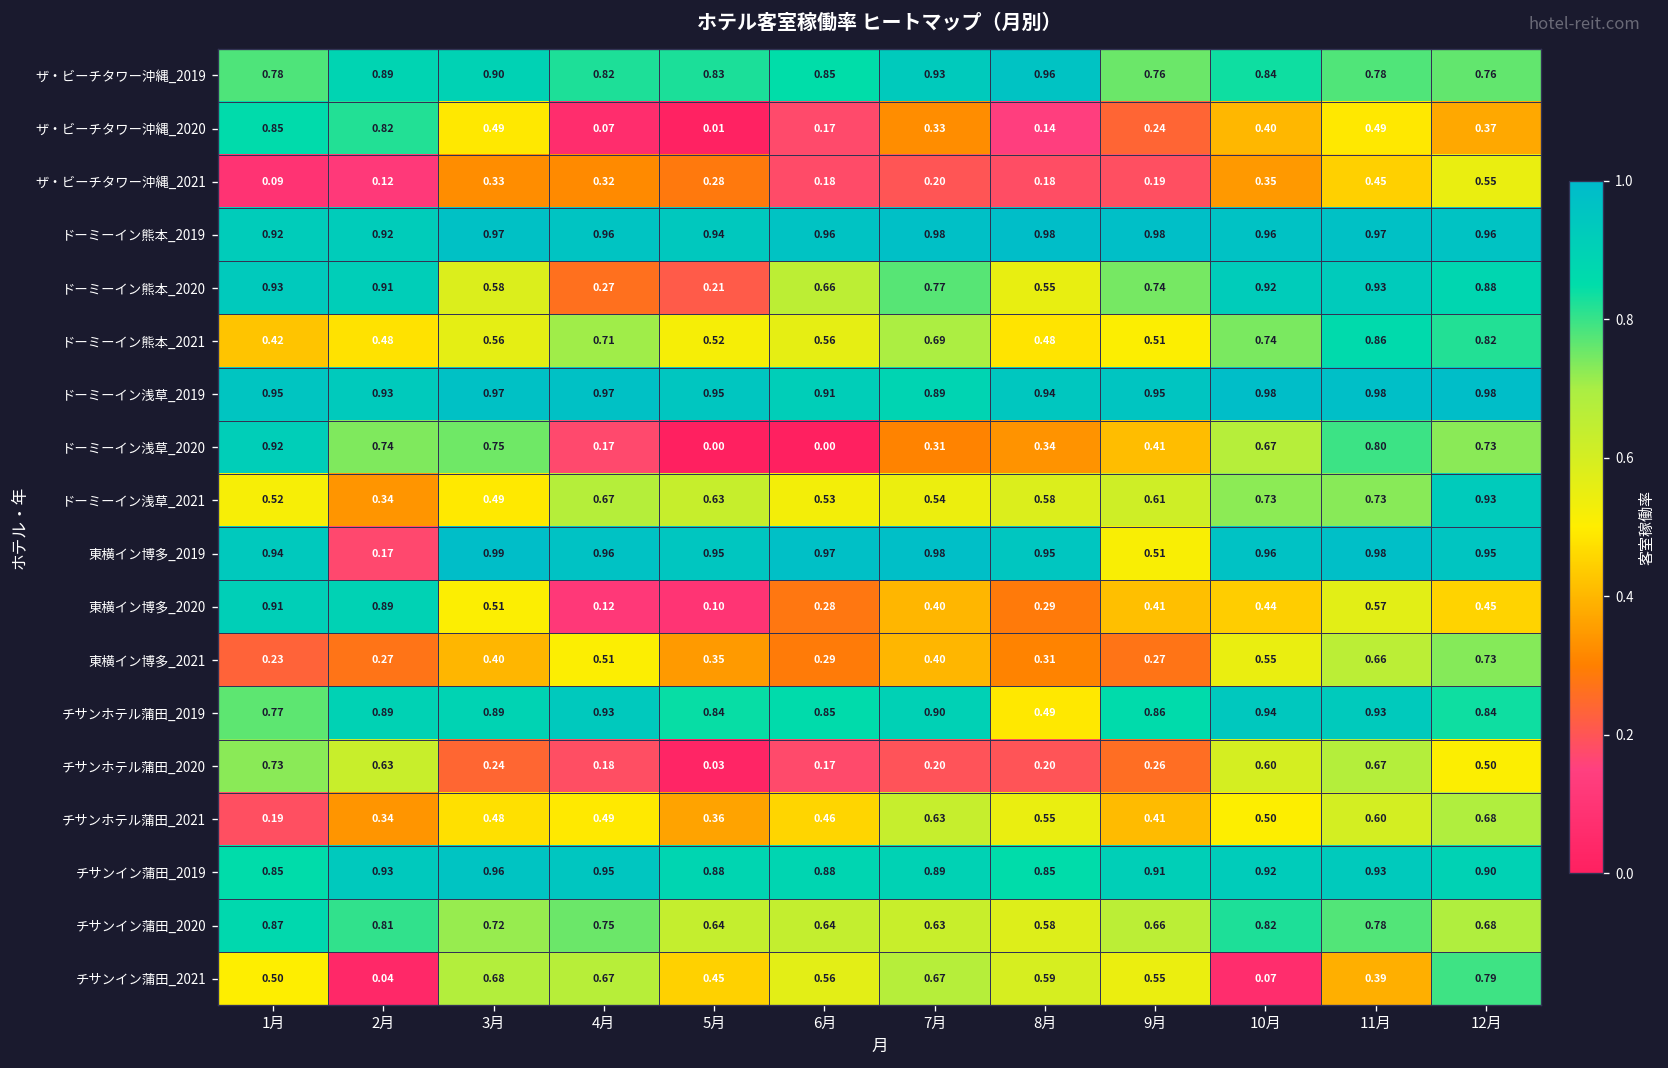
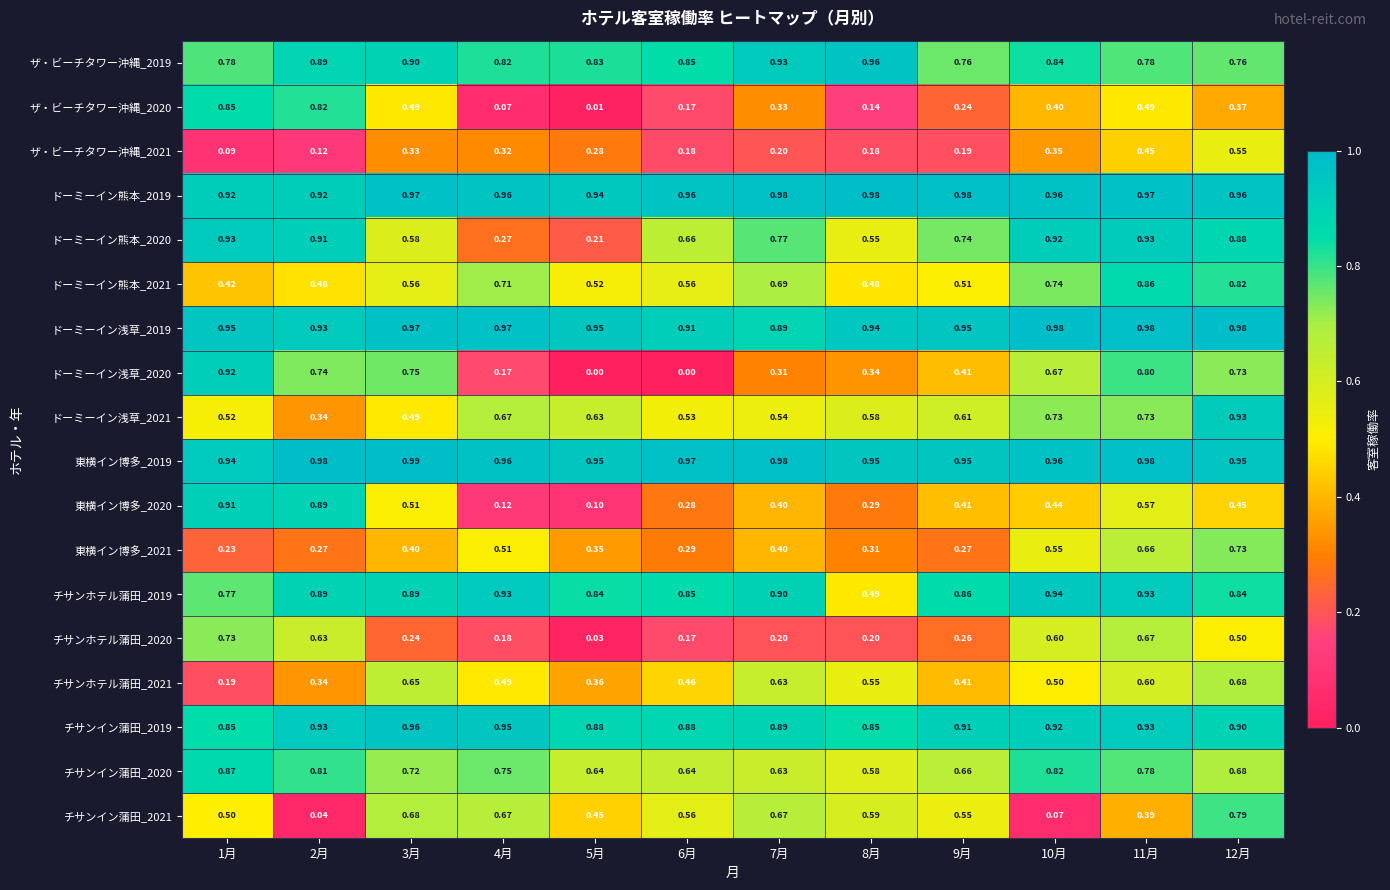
東横イン博多_2019, 2月: 0.17 -> 0.98
東横イン博多_2019, 9月: 0.51 -> 0.95
チサンホテル蒲田_2021, 3月: 0.48 -> 0.65
